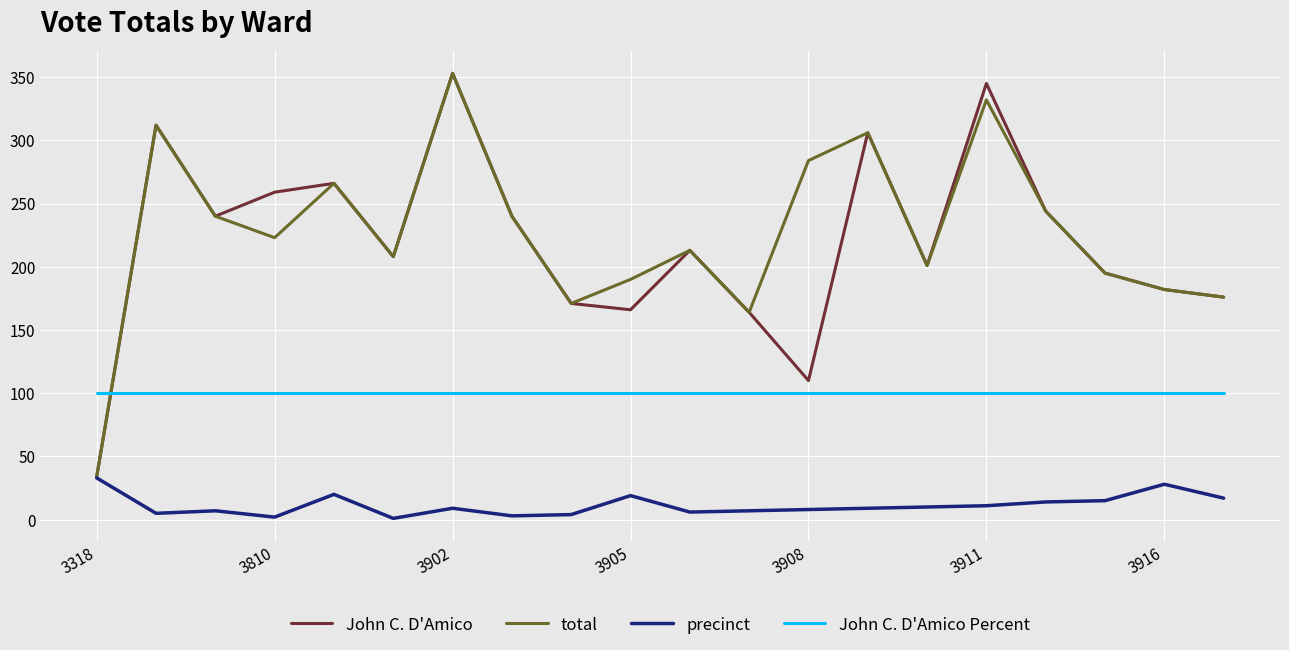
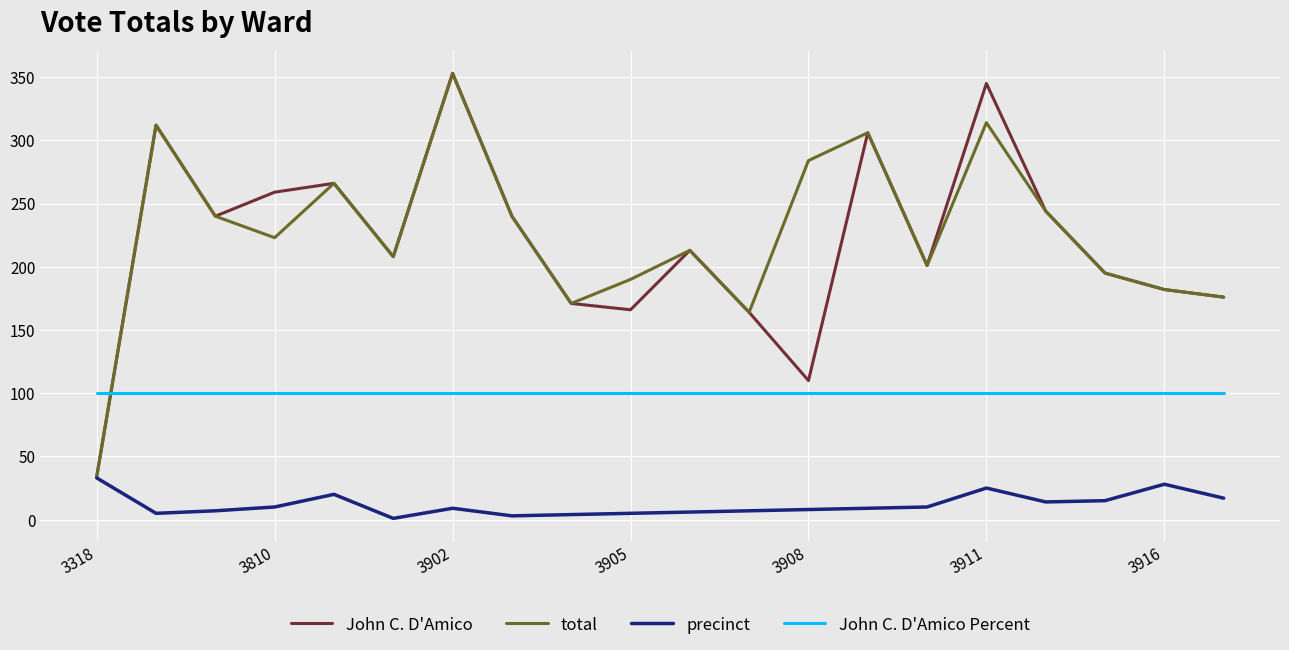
precinct, 3810: 2 -> 10
precinct, 3905: 19 -> 5
total, 3911: 332 -> 314
precinct, 3911: 11 -> 25
